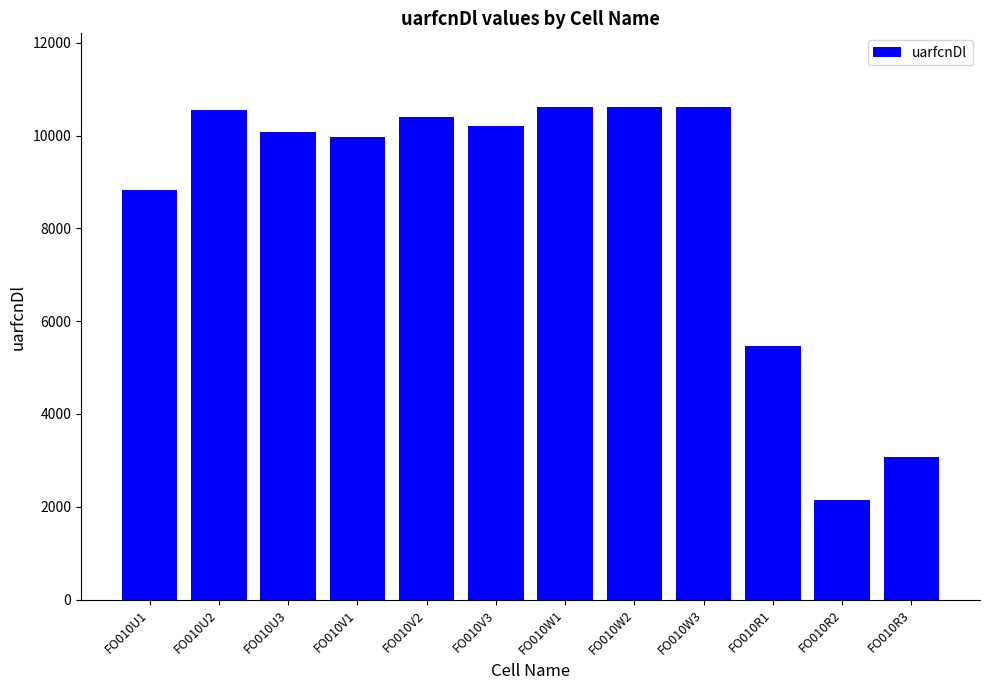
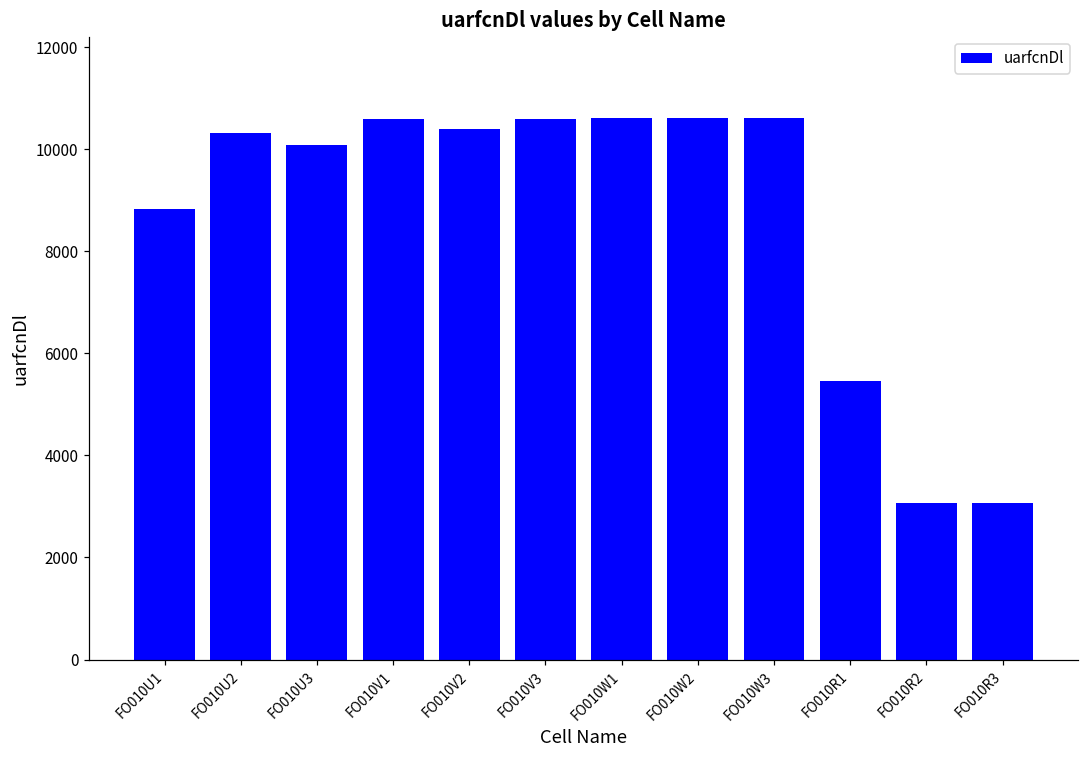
FO010U2: 10600 -> 10300
FO010V1: 10000 -> 10600
FO010V3: 10200 -> 10600
FO010R2: 2100 -> 3100
